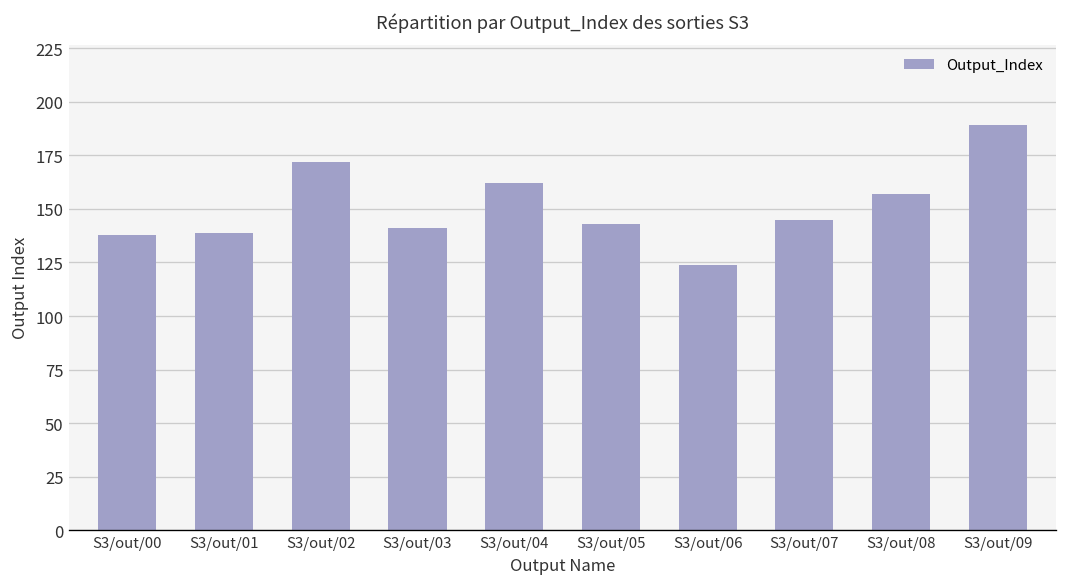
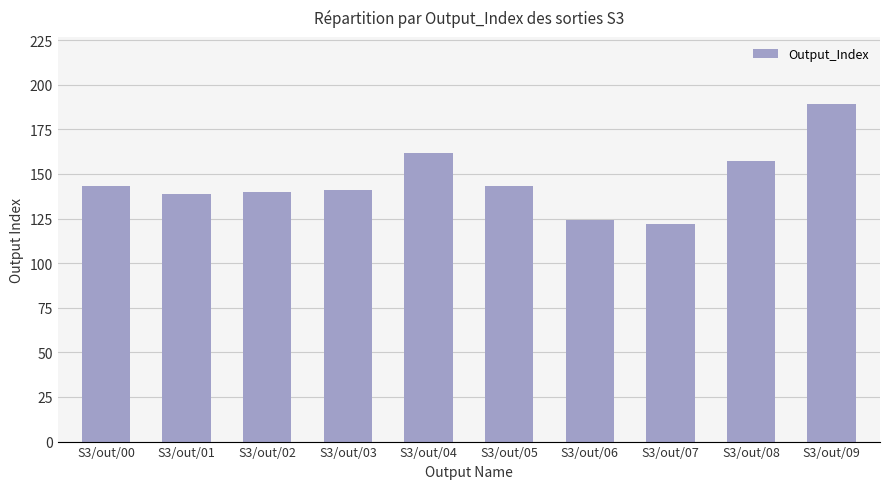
S3/out/00: 138 -> 143
S3/out/02: 172 -> 140
S3/out/07: 145 -> 122
